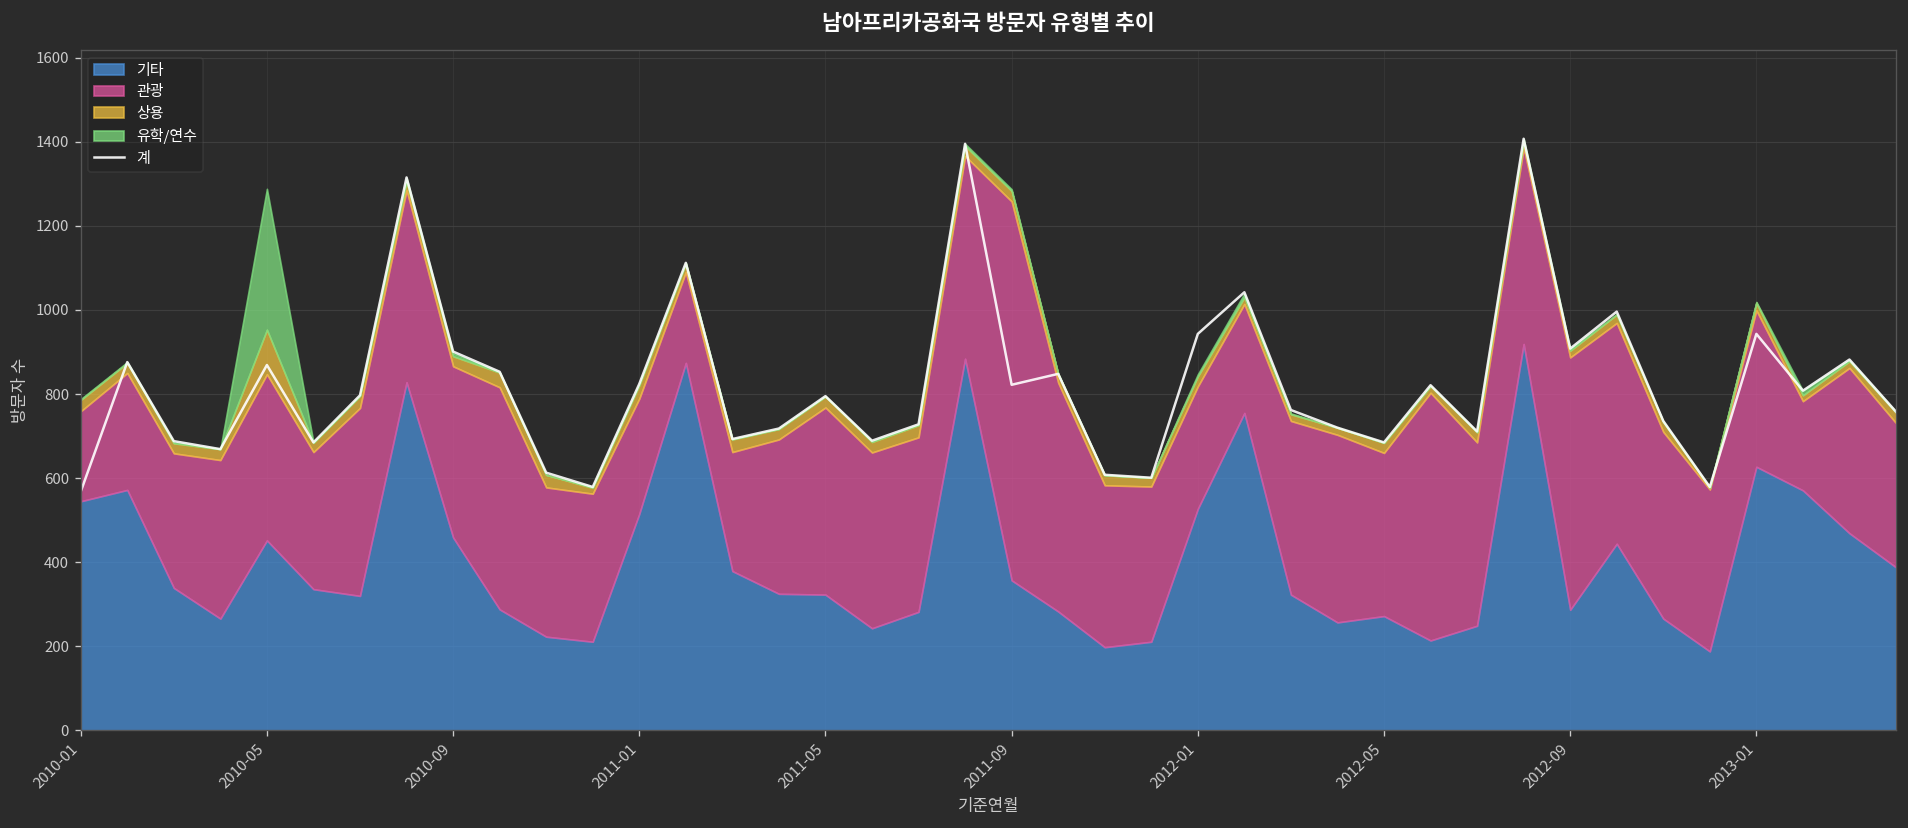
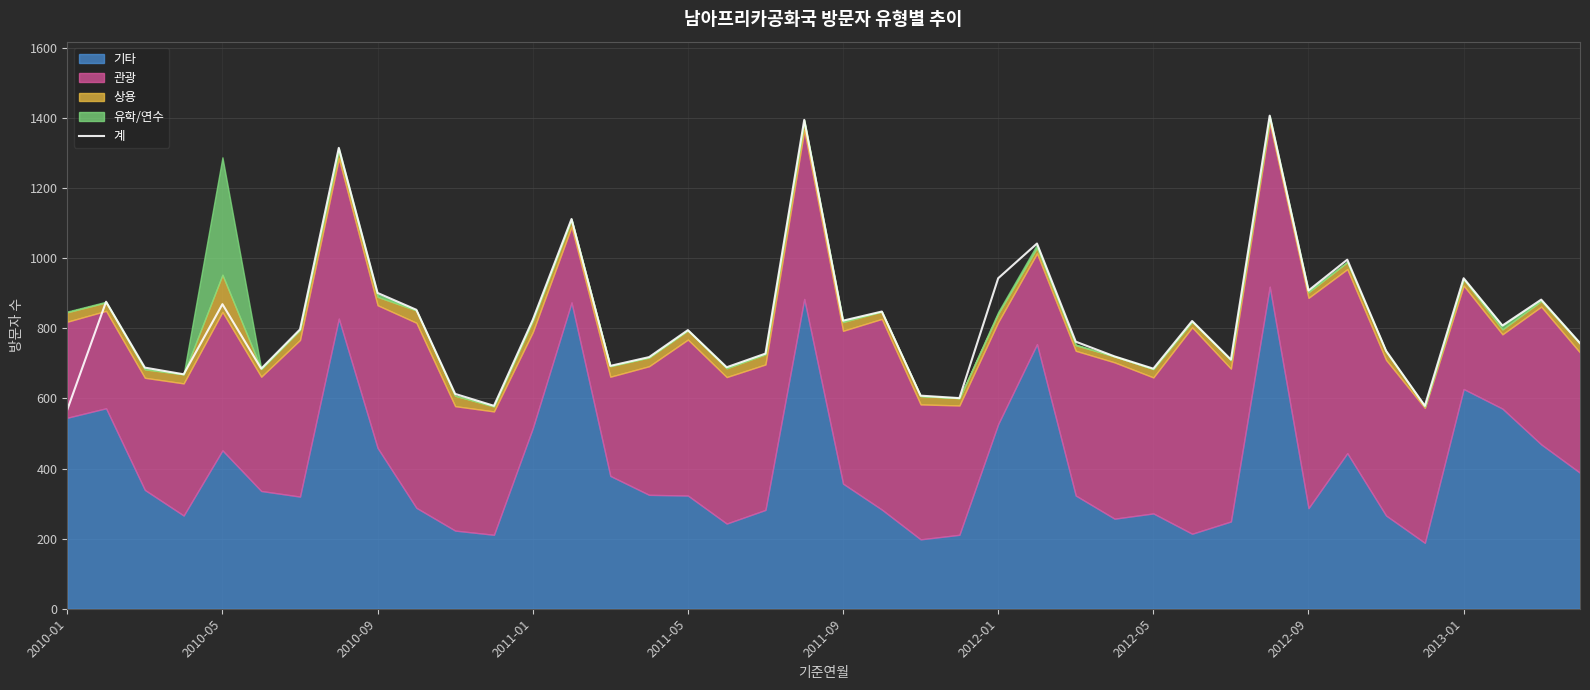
관광, 2010-01: 210 -> 270
관광, 2011-09: 900 -> 440
관광, 2013-01: 370 -> 300
